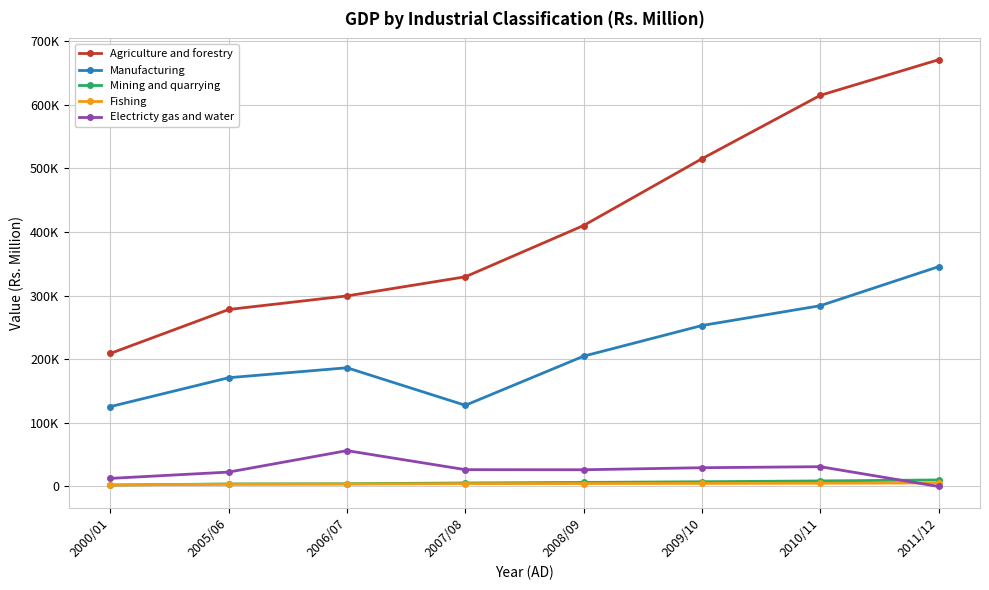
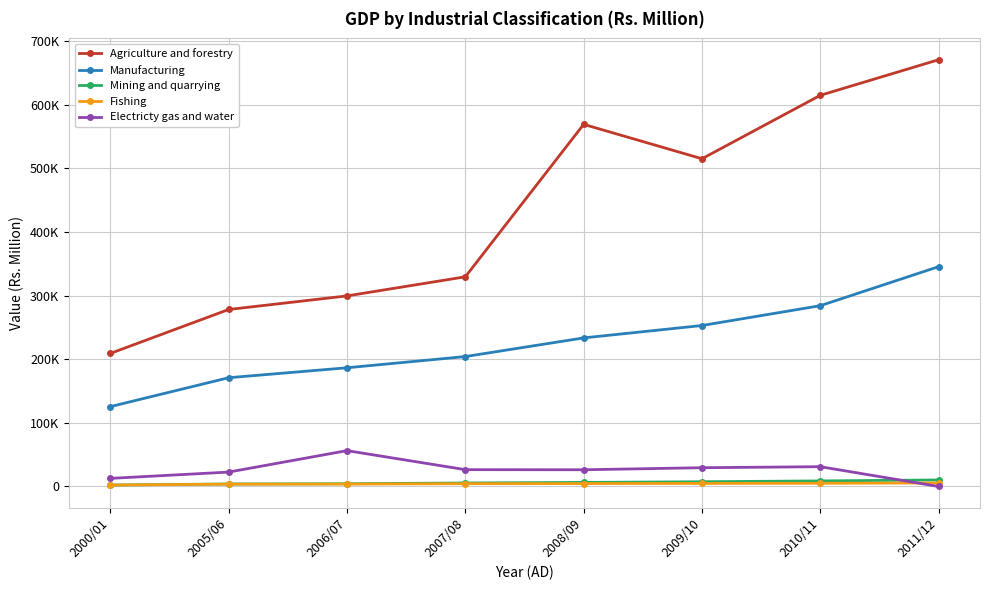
Manufacturing, 2007/08: 130000 -> 200000
Agriculture and forestry, 2008/09: 410000 -> 570000
Manufacturing, 2008/09: 200000 -> 230000
